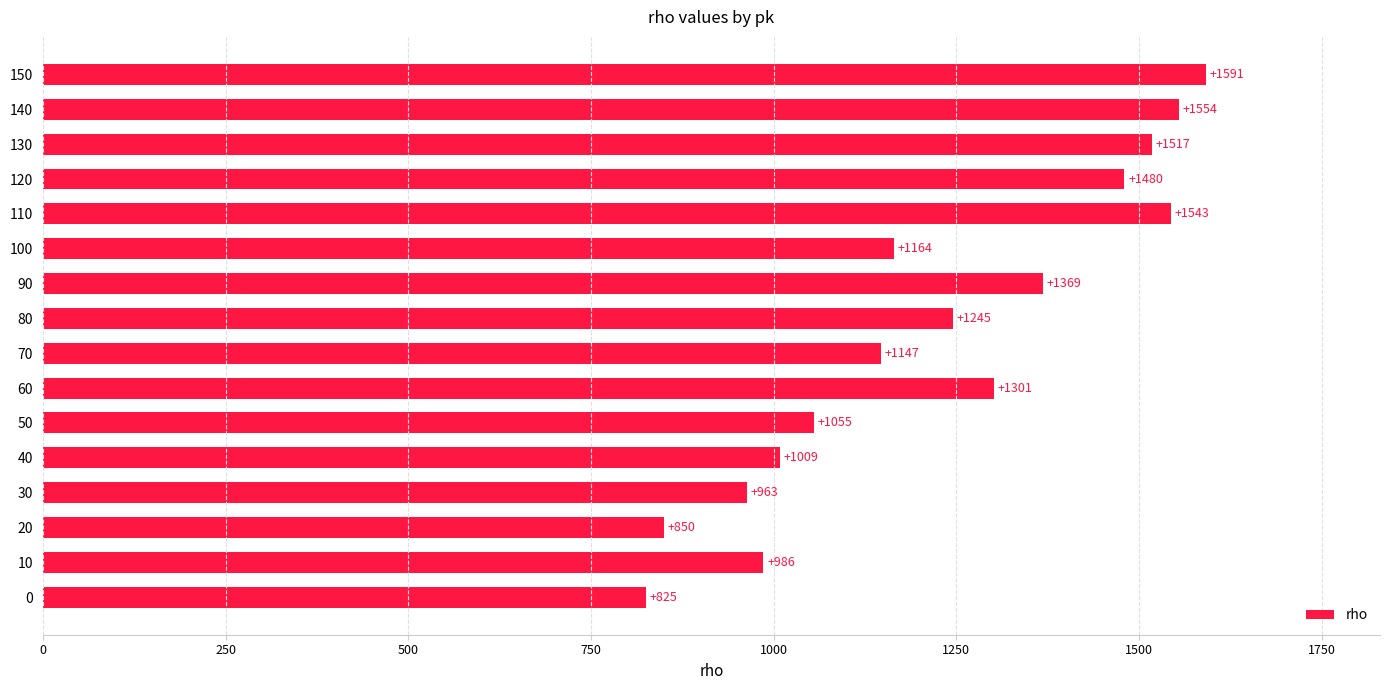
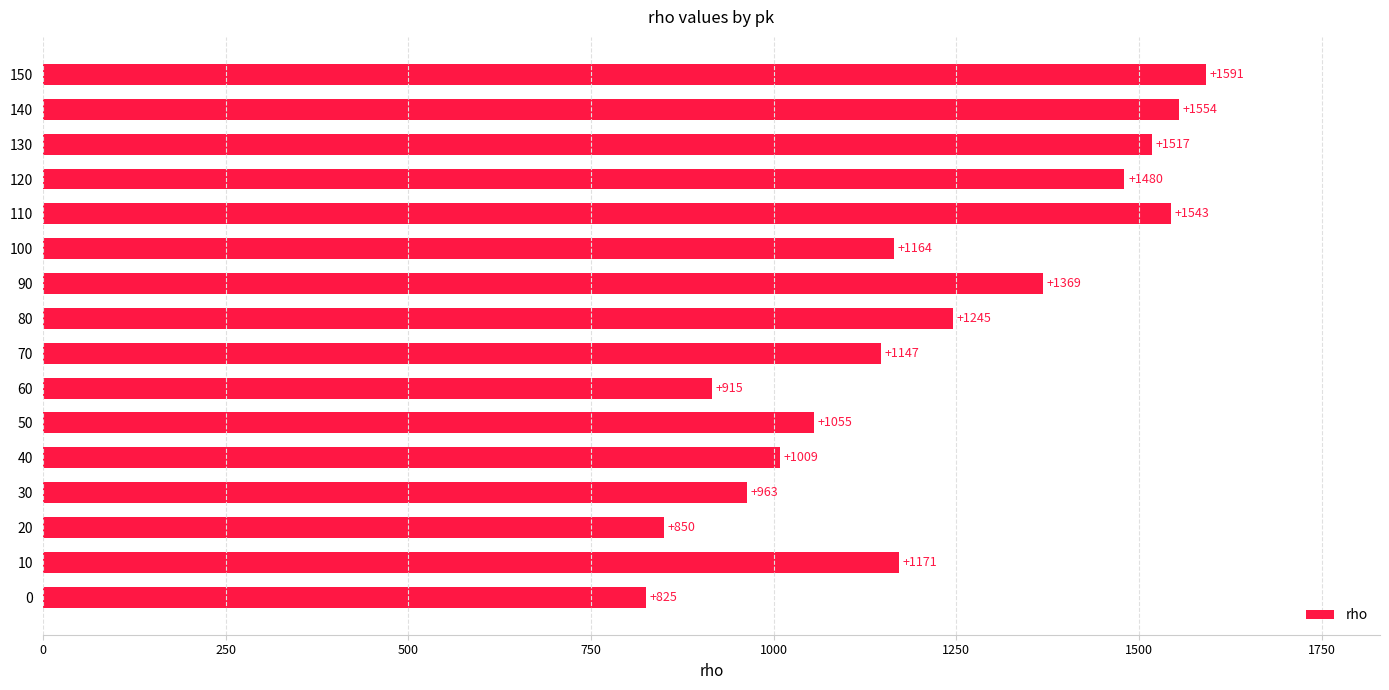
60: +1301 -> +915
10: +986 -> +1171
